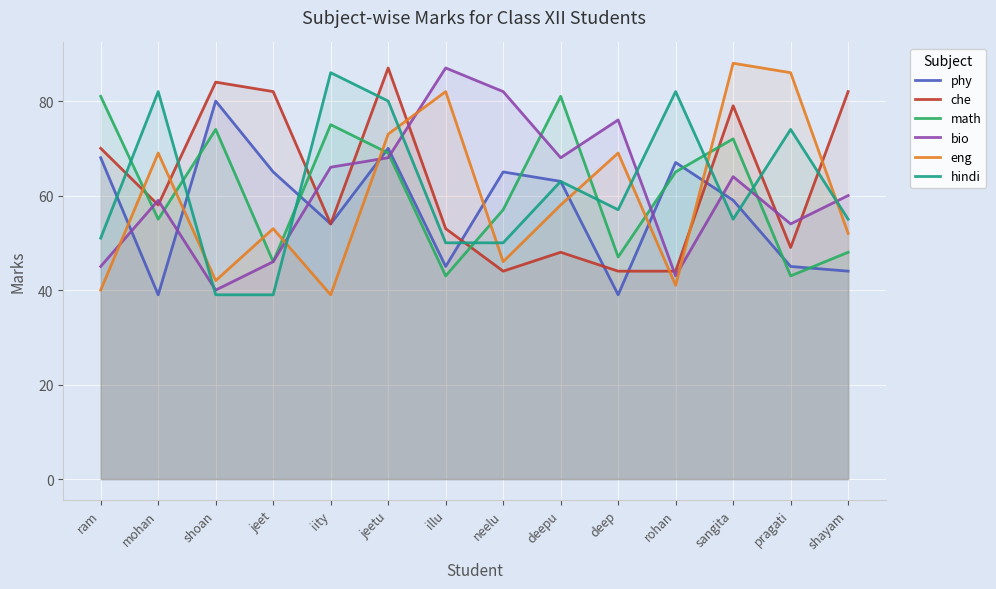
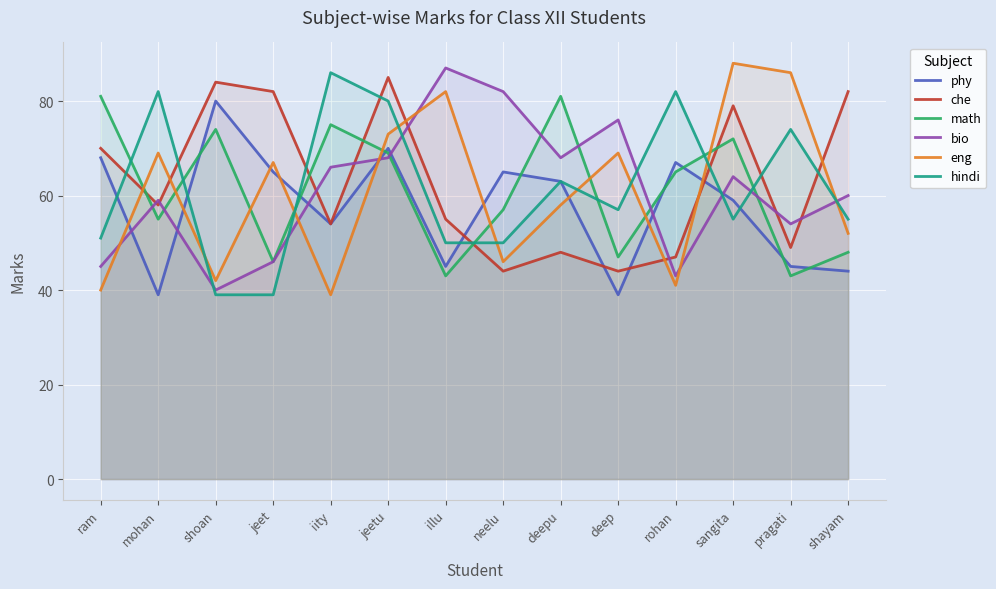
eng, jeet: 53 -> 67
che, jeetu: 87 -> 85
che, illu: 53 -> 55
che, rohan: 44 -> 47
